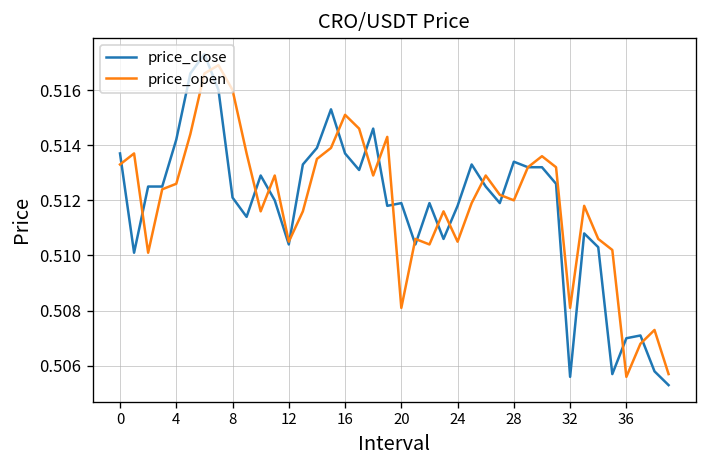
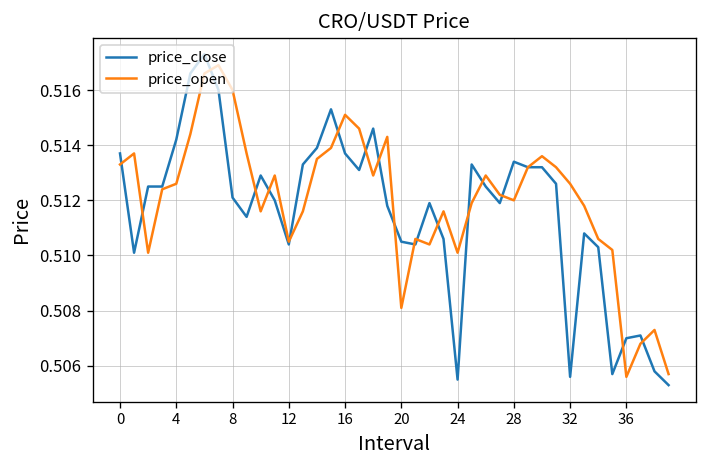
price_close, 20: 0.5119 -> 0.5105
price_close, 24: 0.5118 -> 0.5055
price_open, 24: 0.5105 -> 0.5101
price_open, 32: 0.5081 -> 0.5126
